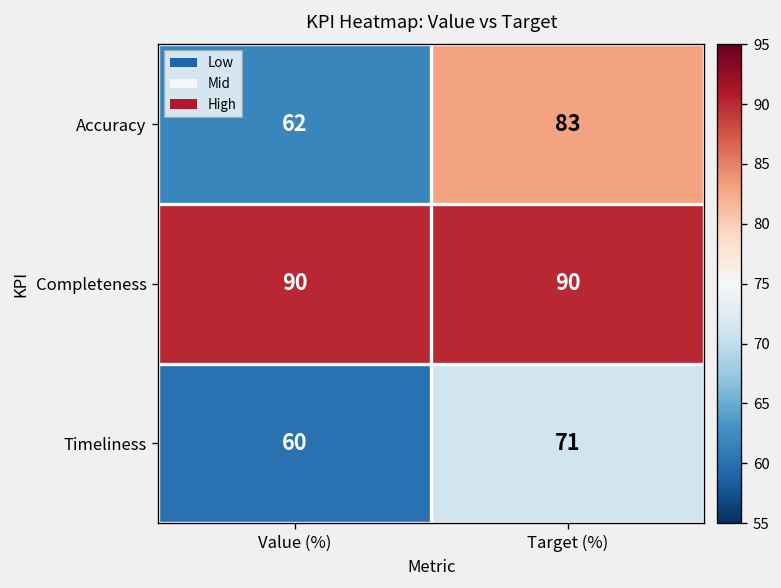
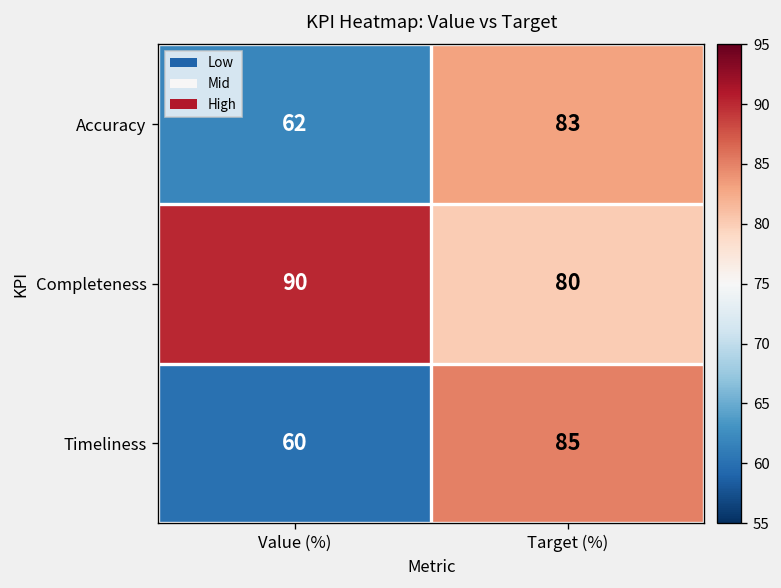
Completeness, Target (%): 90 -> 80
Timeliness, Target (%): 71 -> 85
